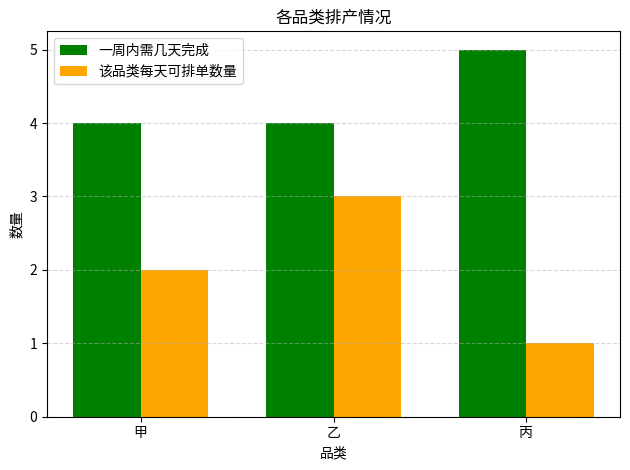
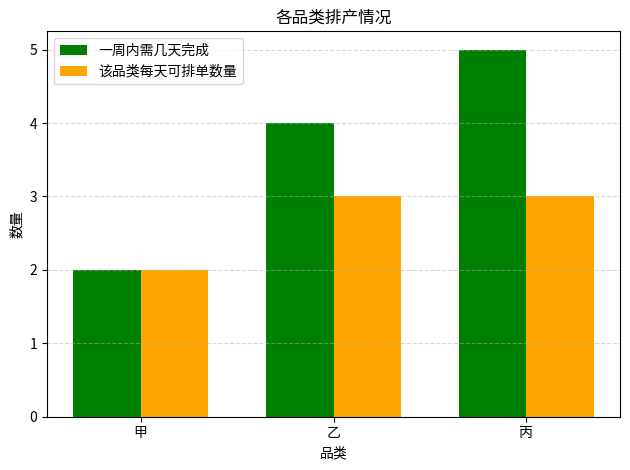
一周内需几天完成, 甲: 4 -> 2
该品类每天可排单数量, 丙: 1 -> 3
